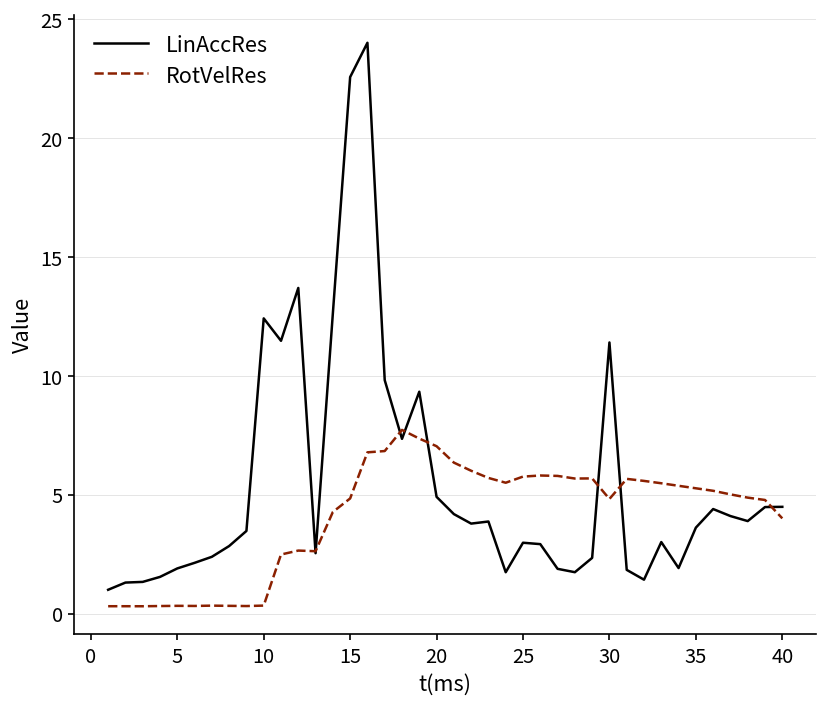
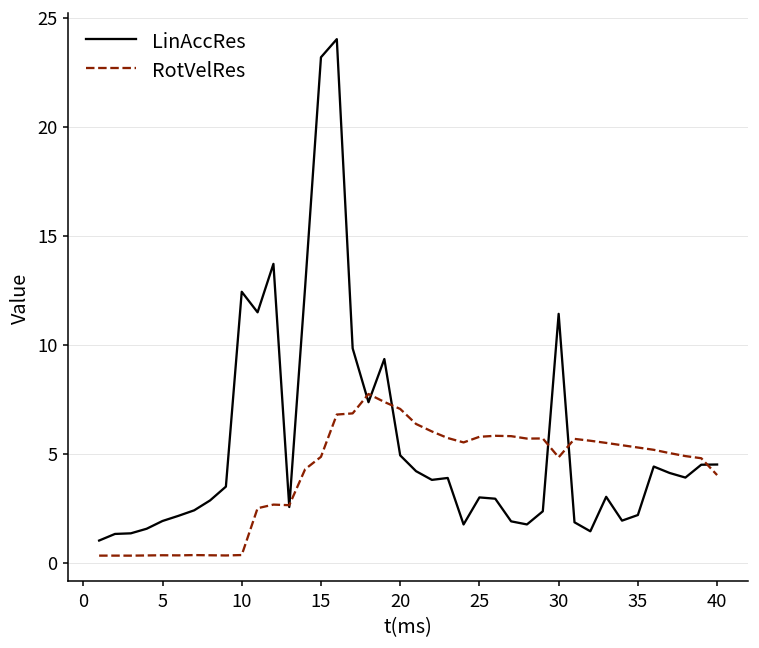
LinAccRes, 15: 22.6 -> 23.2
LinAccRes, 35: 3.6 -> 2.2
